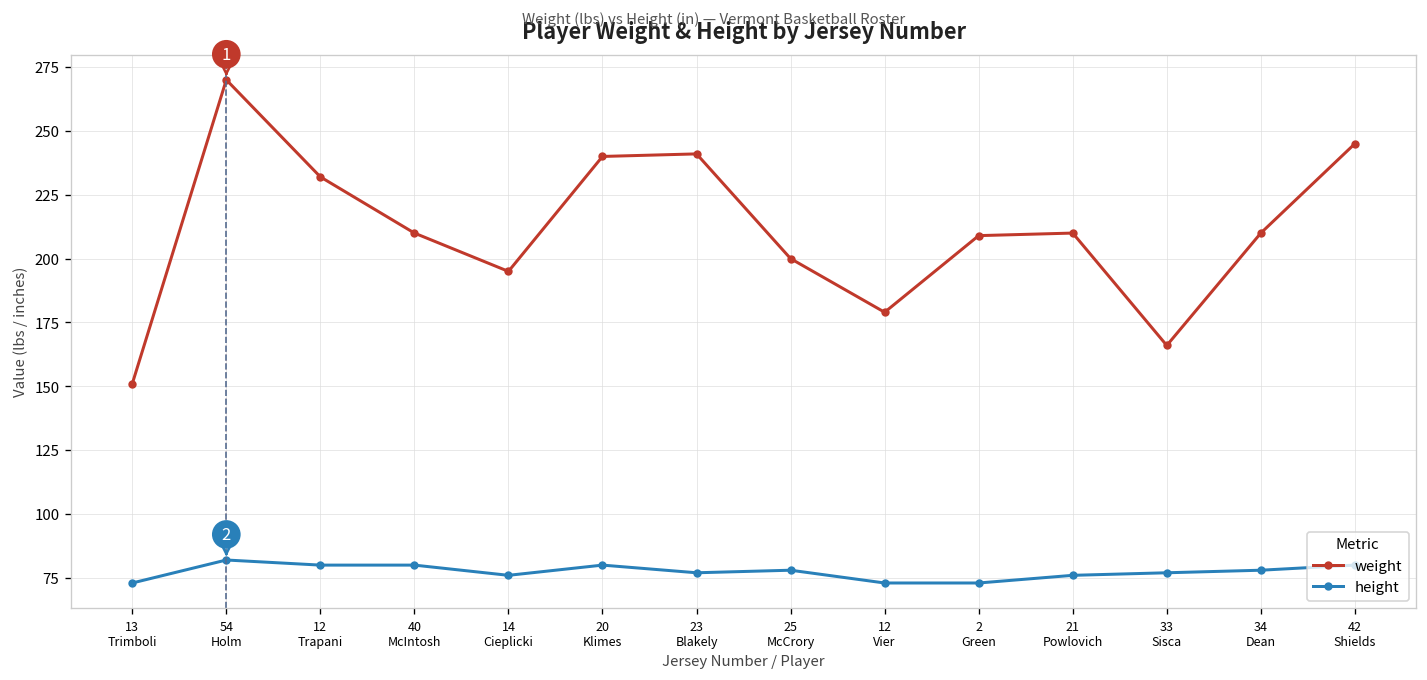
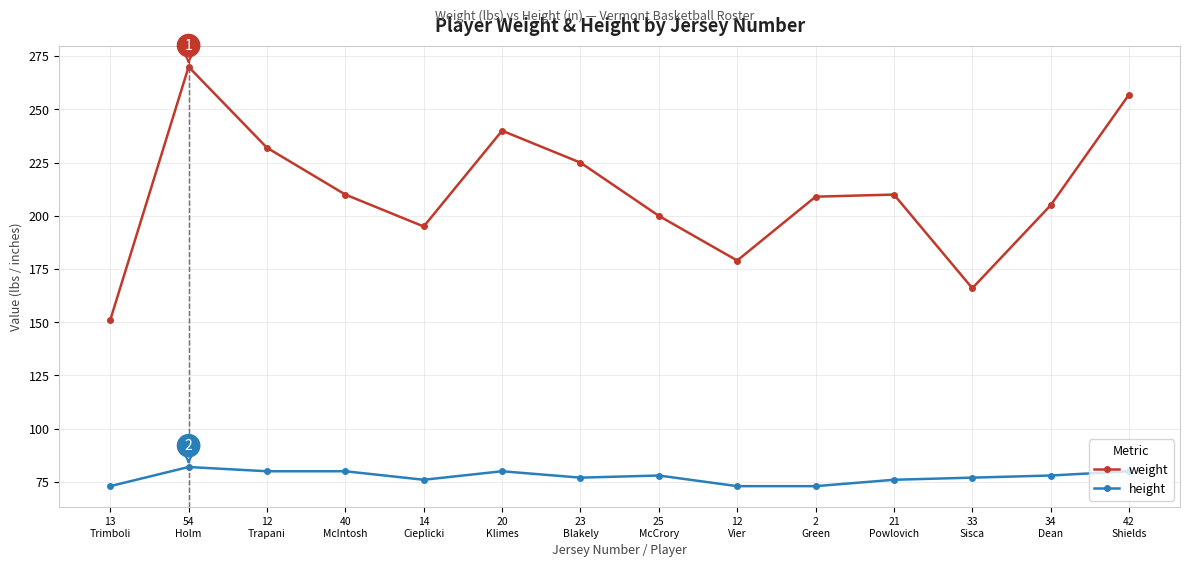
weight, 23 Blakely: 241 -> 225
weight, 34 Dean: 210 -> 205
weight, 42 Shields: 245 -> 257
